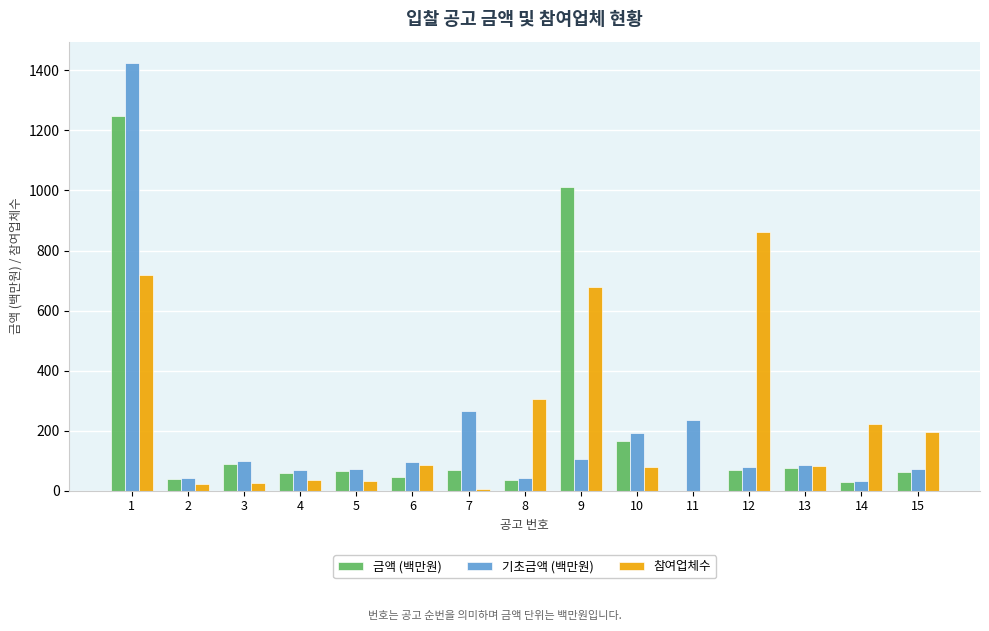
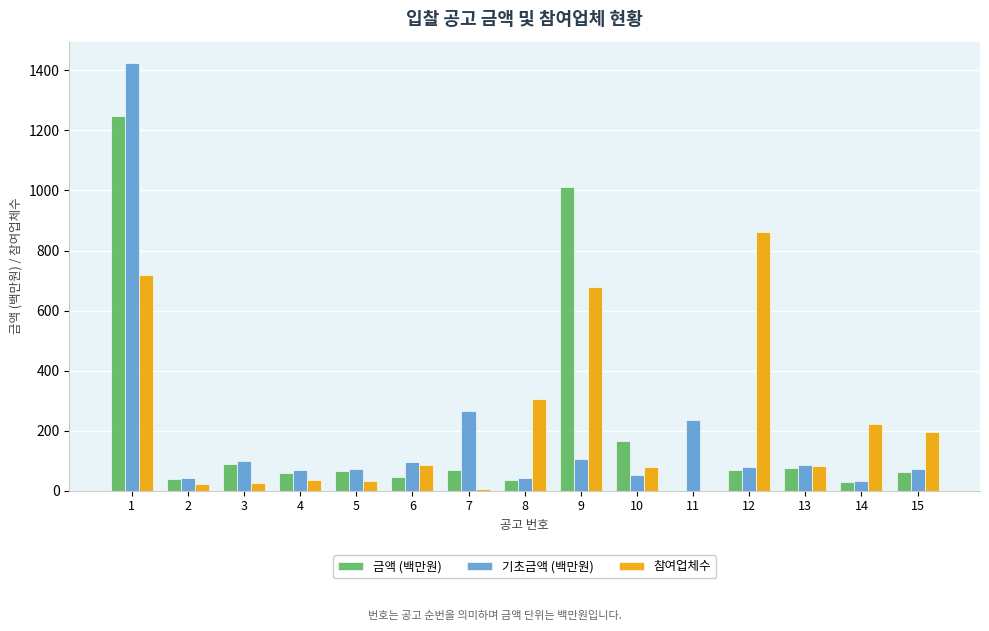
기초금액 (백만원), 10: 190 -> 50
